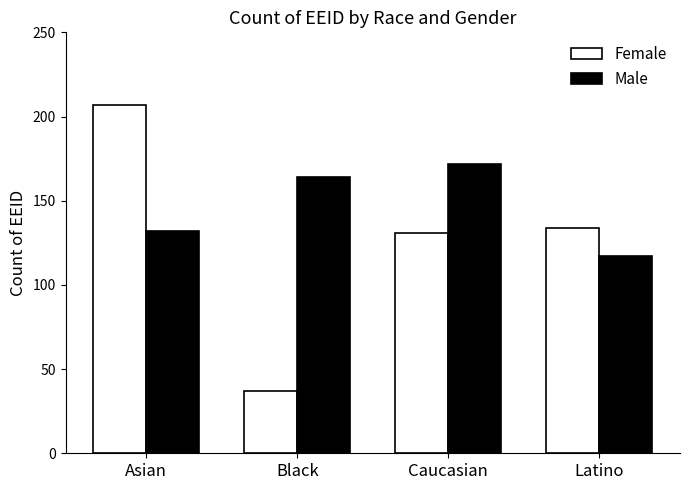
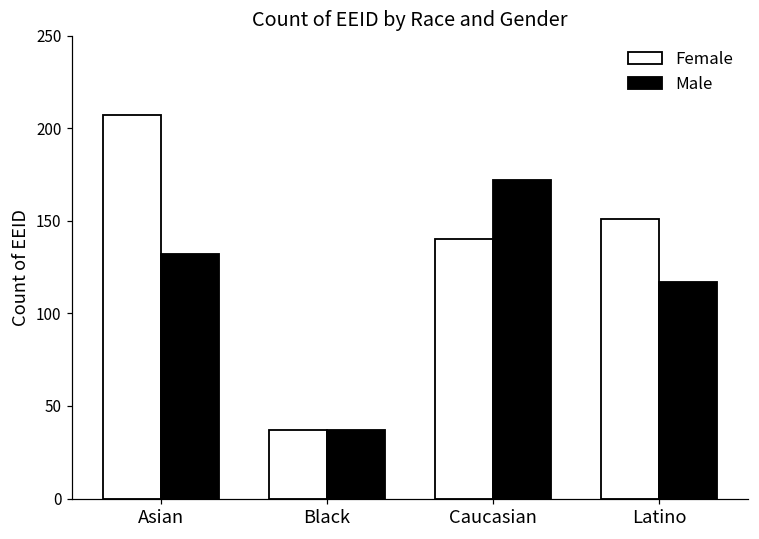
Male, Black: 164 -> 37
Female, Caucasian: 131 -> 140
Female, Latino: 134 -> 151
